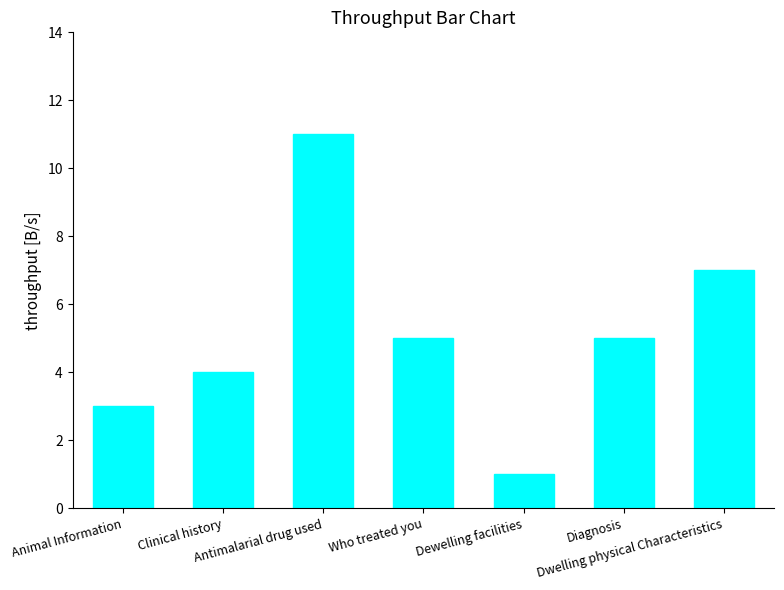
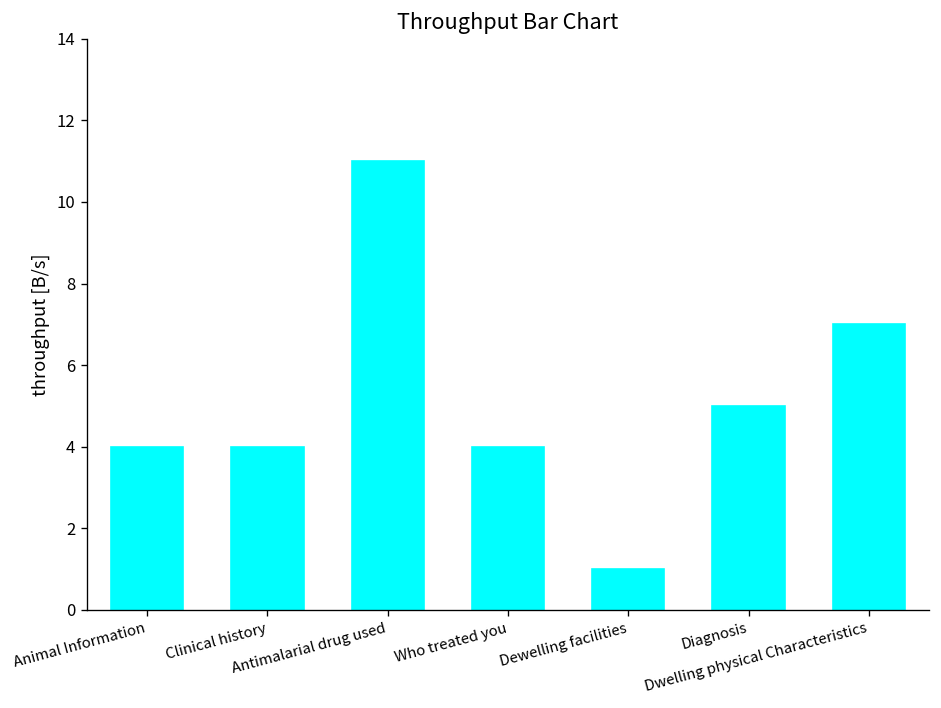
Animal Information: 3 -> 4
Who treated you: 5 -> 4
